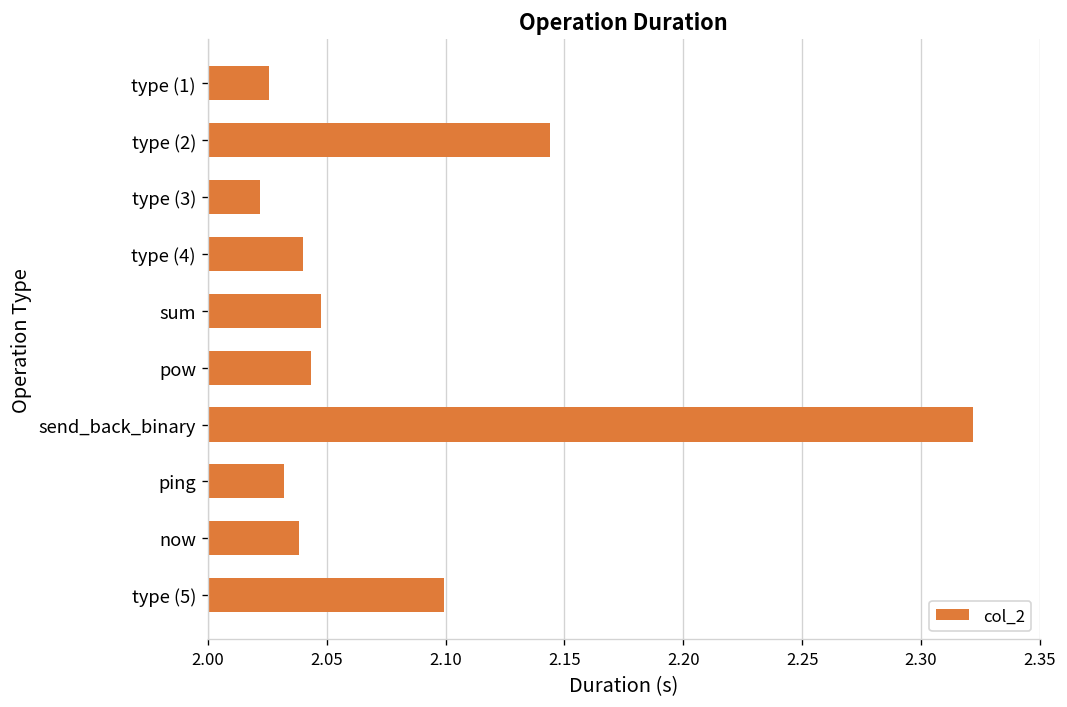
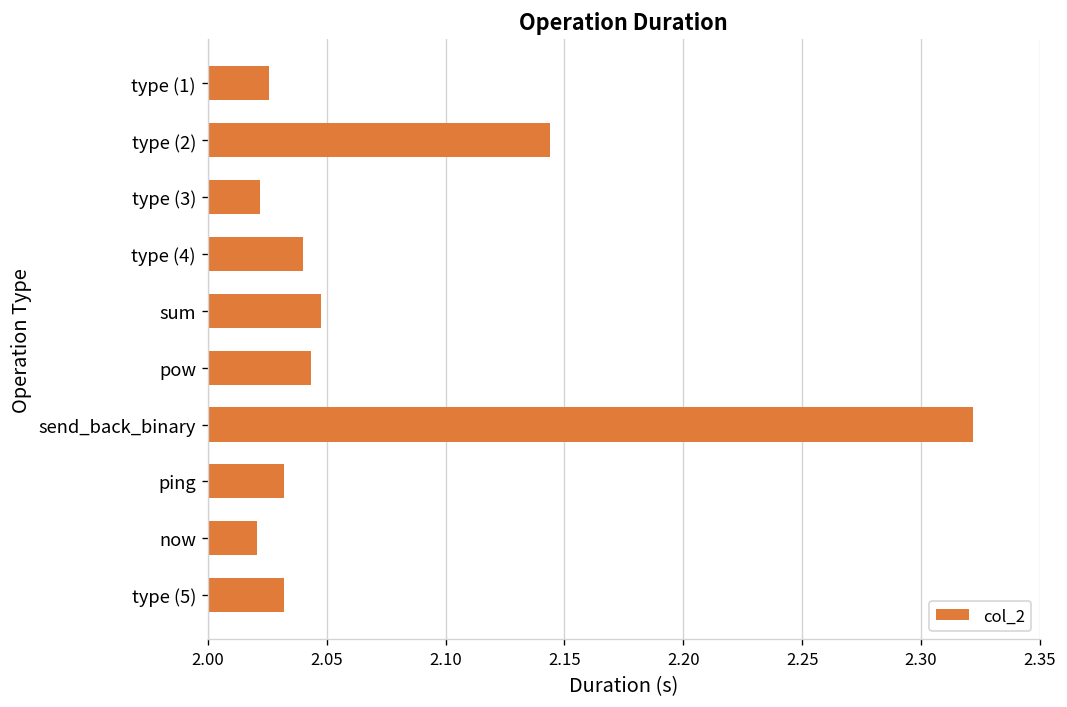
now: 2.038 -> 2.021
type (5): 2.099 -> 2.032
